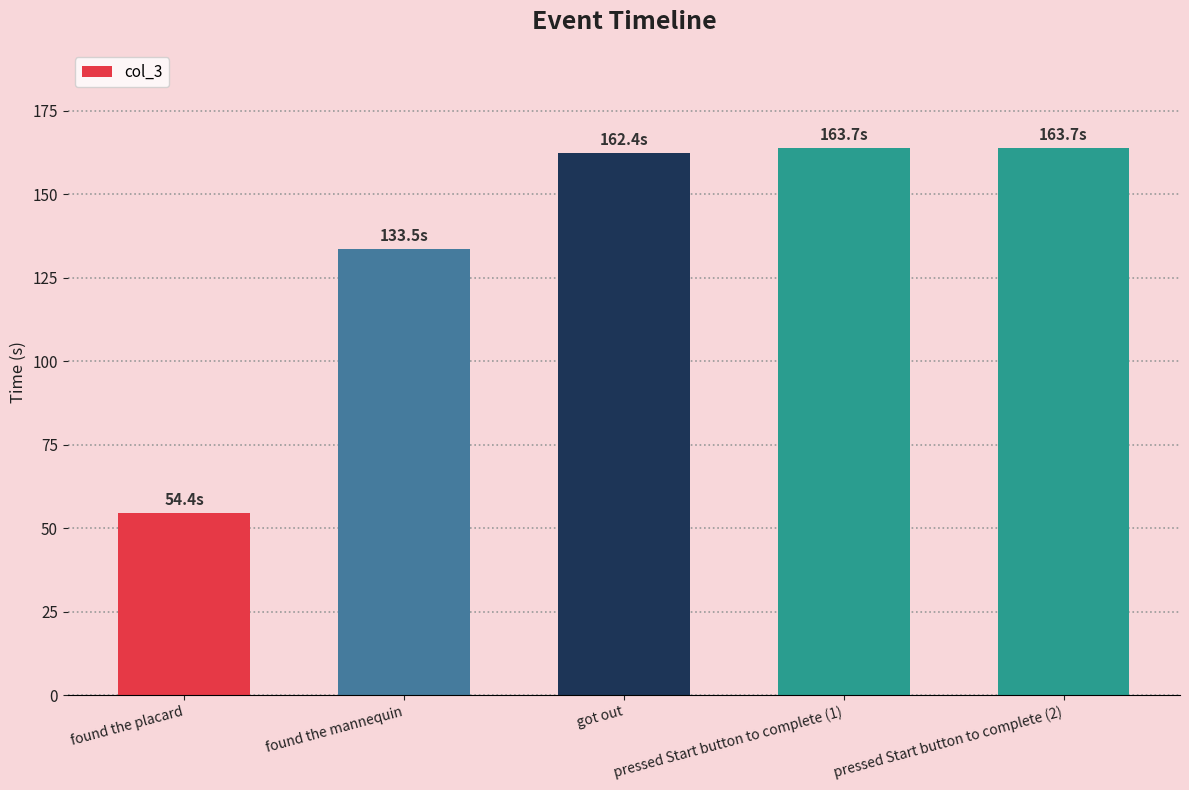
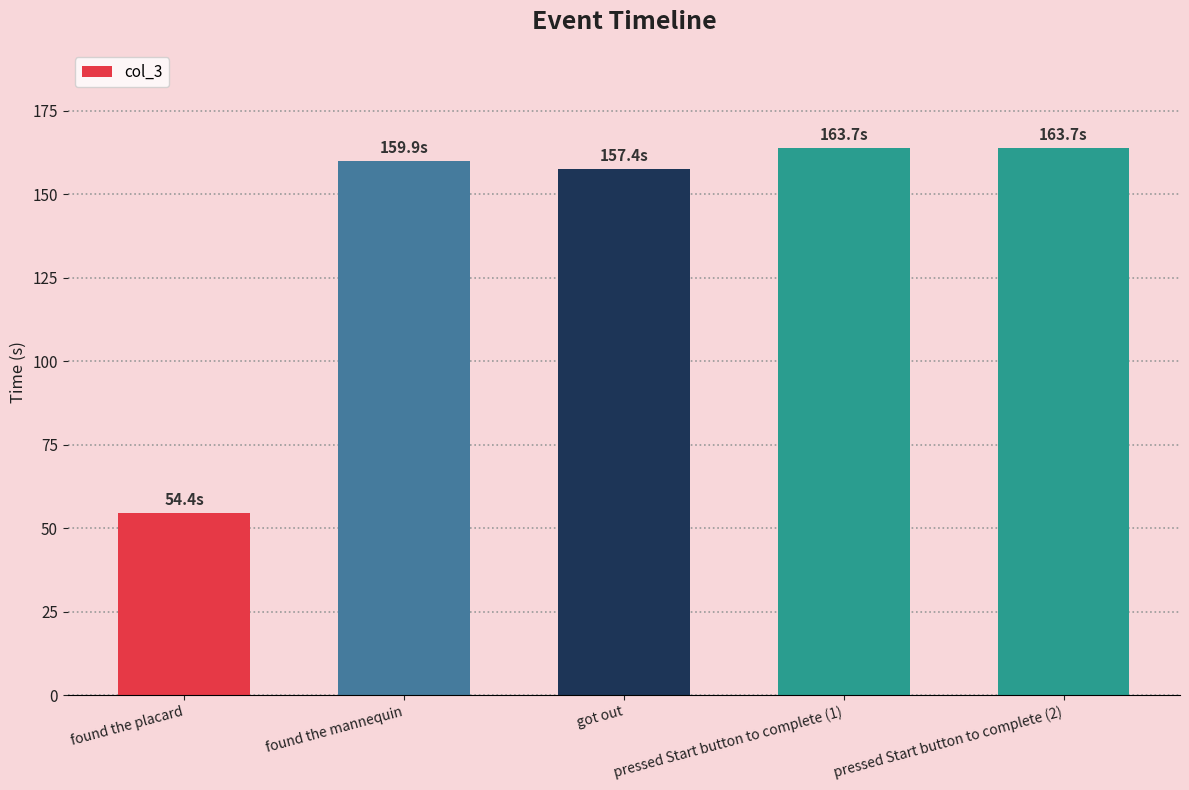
found the mannequin: 133.5s -> 159.9s
got out: 162.4s -> 157.4s
